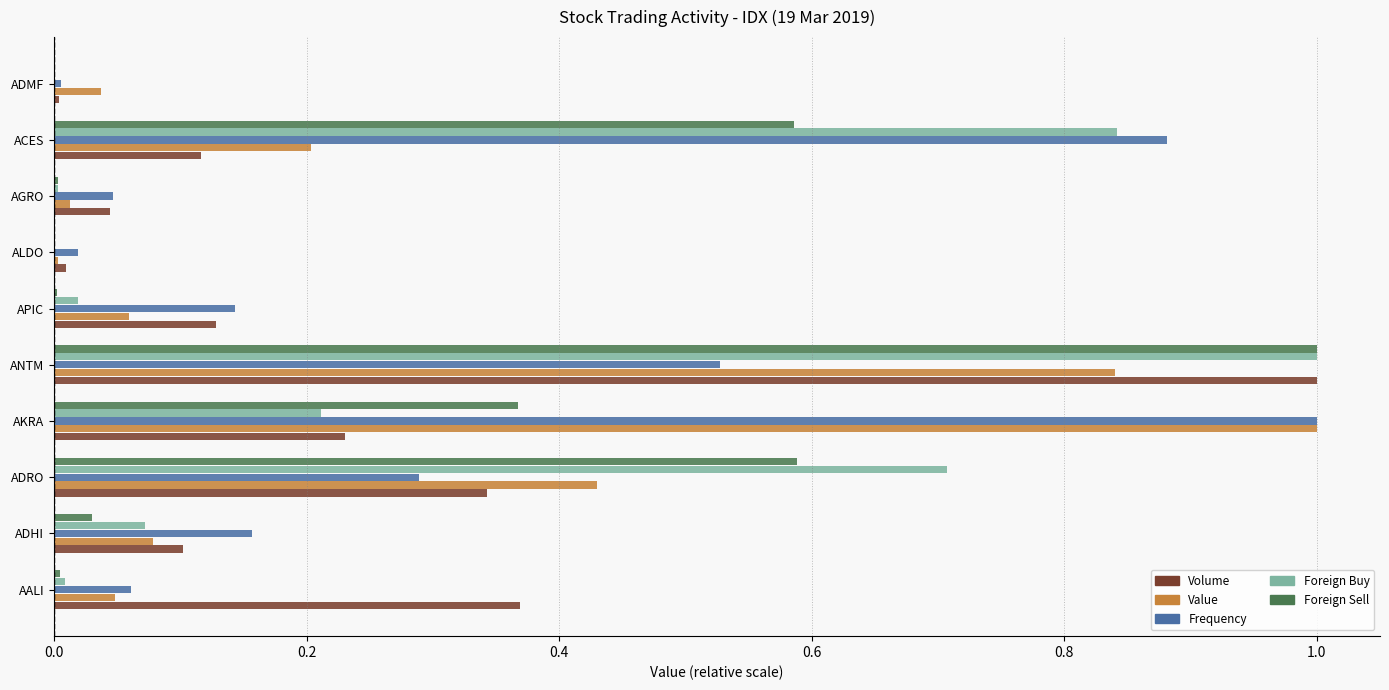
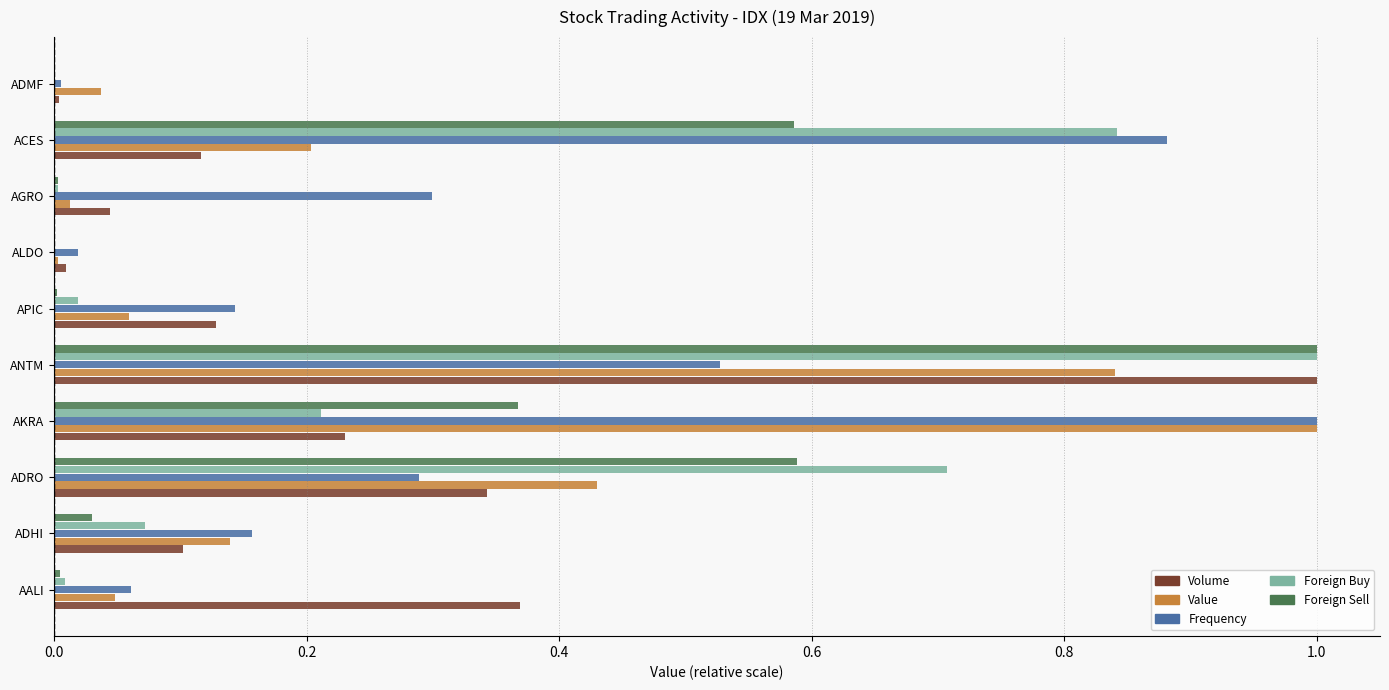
Frequency, AGRO: 0.047 -> 0.300
Value, ADHI: 0.079 -> 0.139
